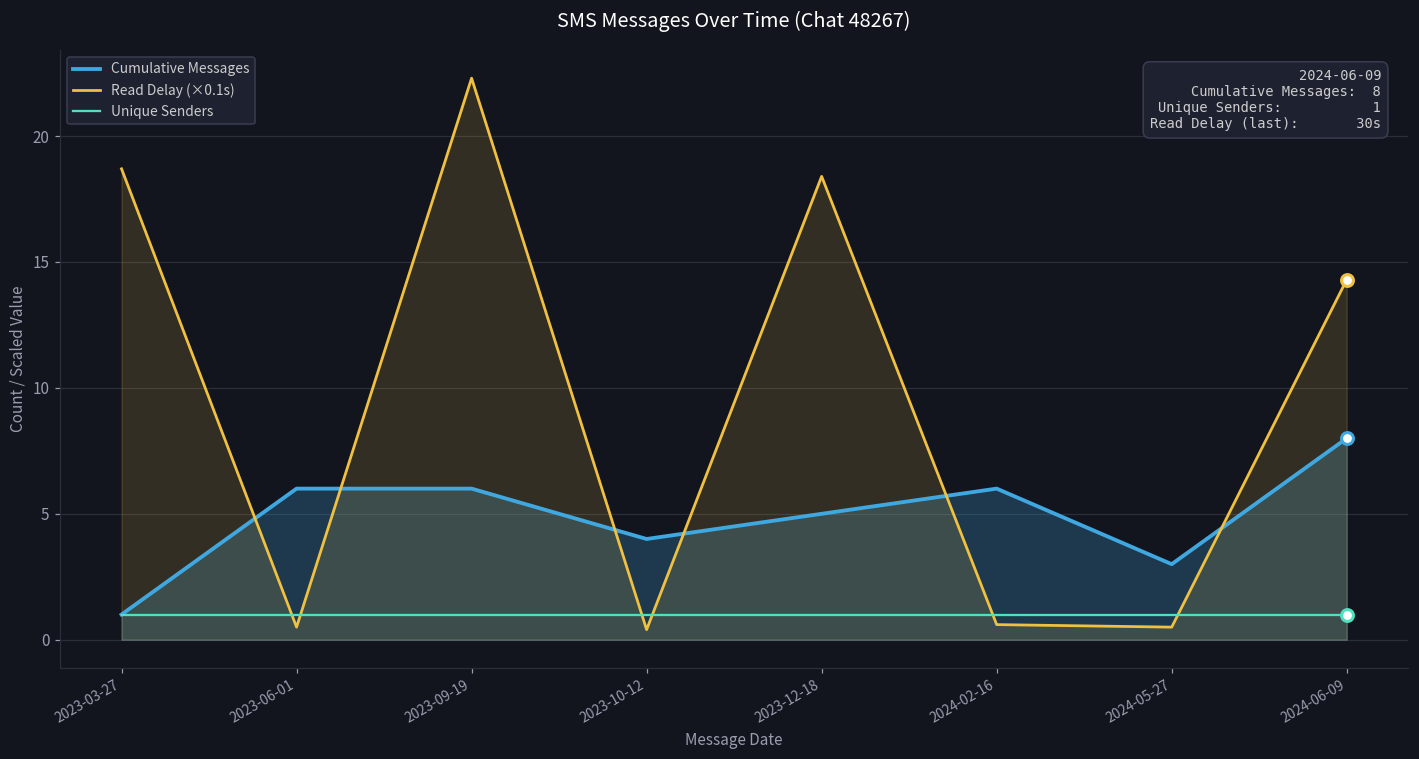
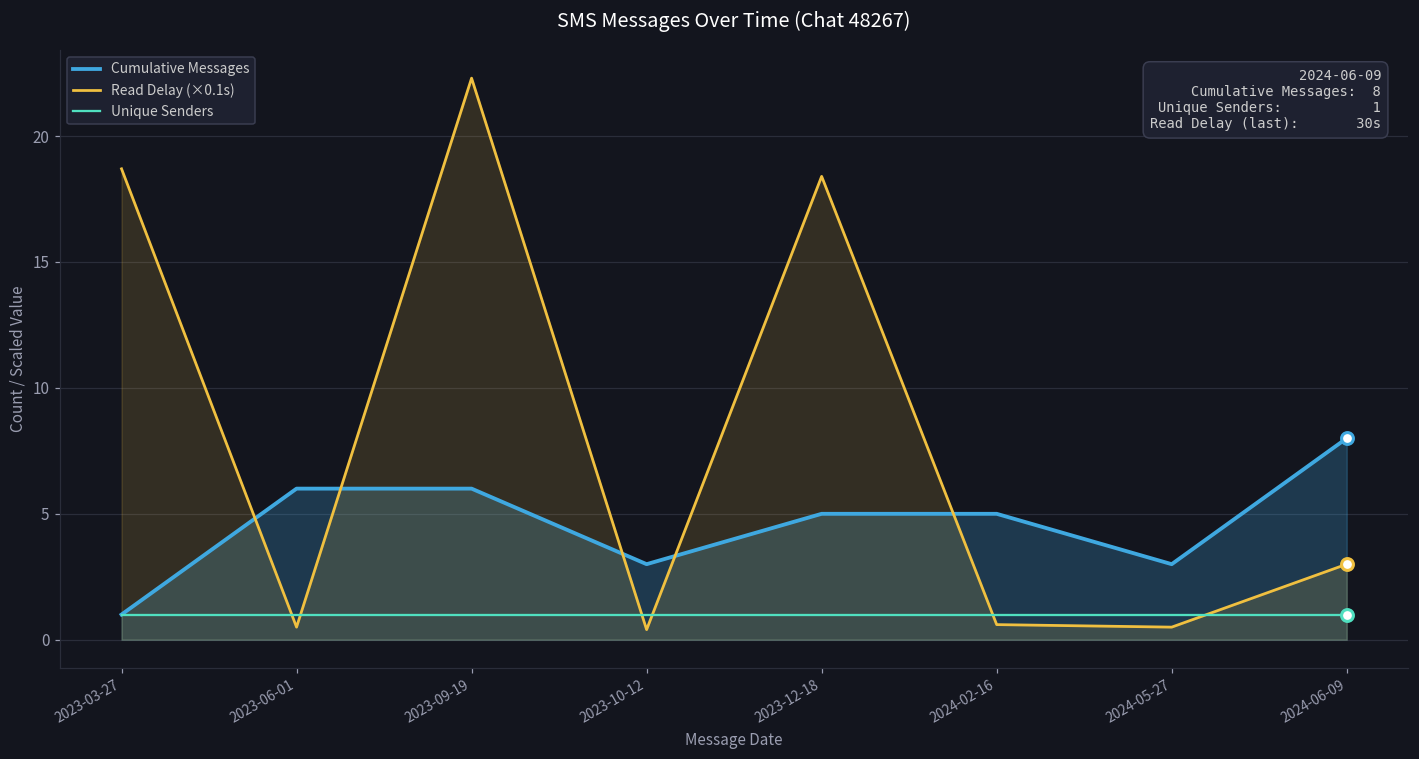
Cumulative Messages, 2023-10-12: 4 -> 3
Cumulative Messages, 2024-02-16: 6 -> 5
Read Delay (×0.1s), 2024-06-09: 14.3 -> 3.0
